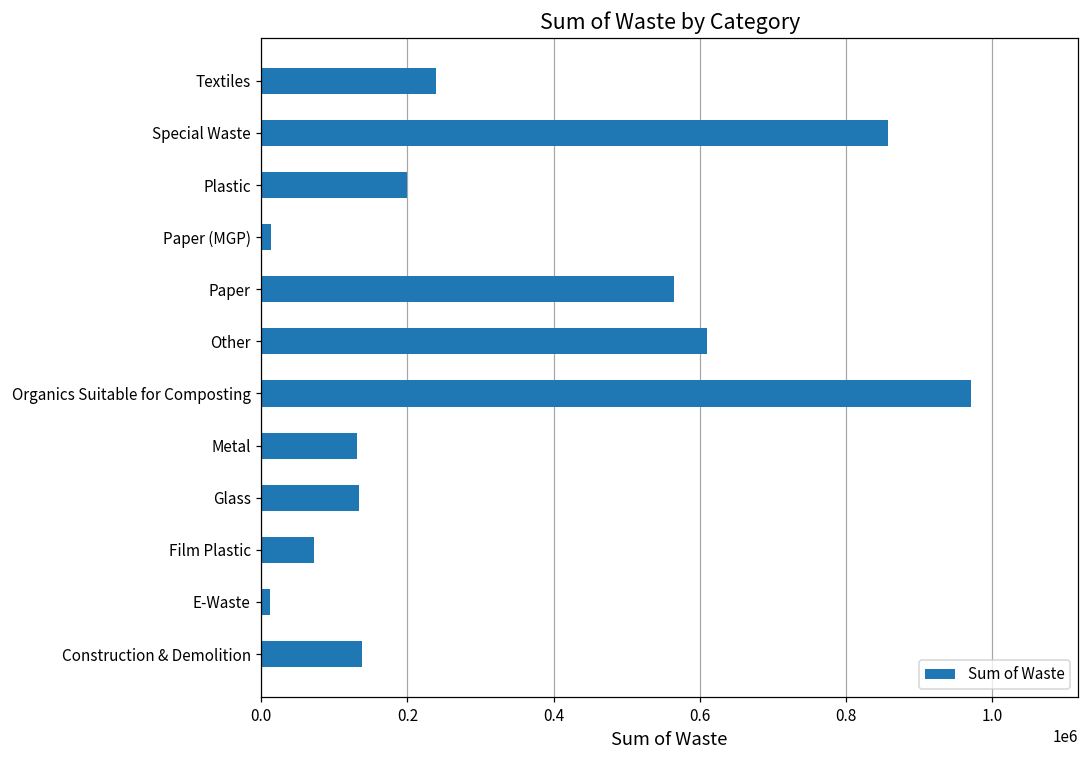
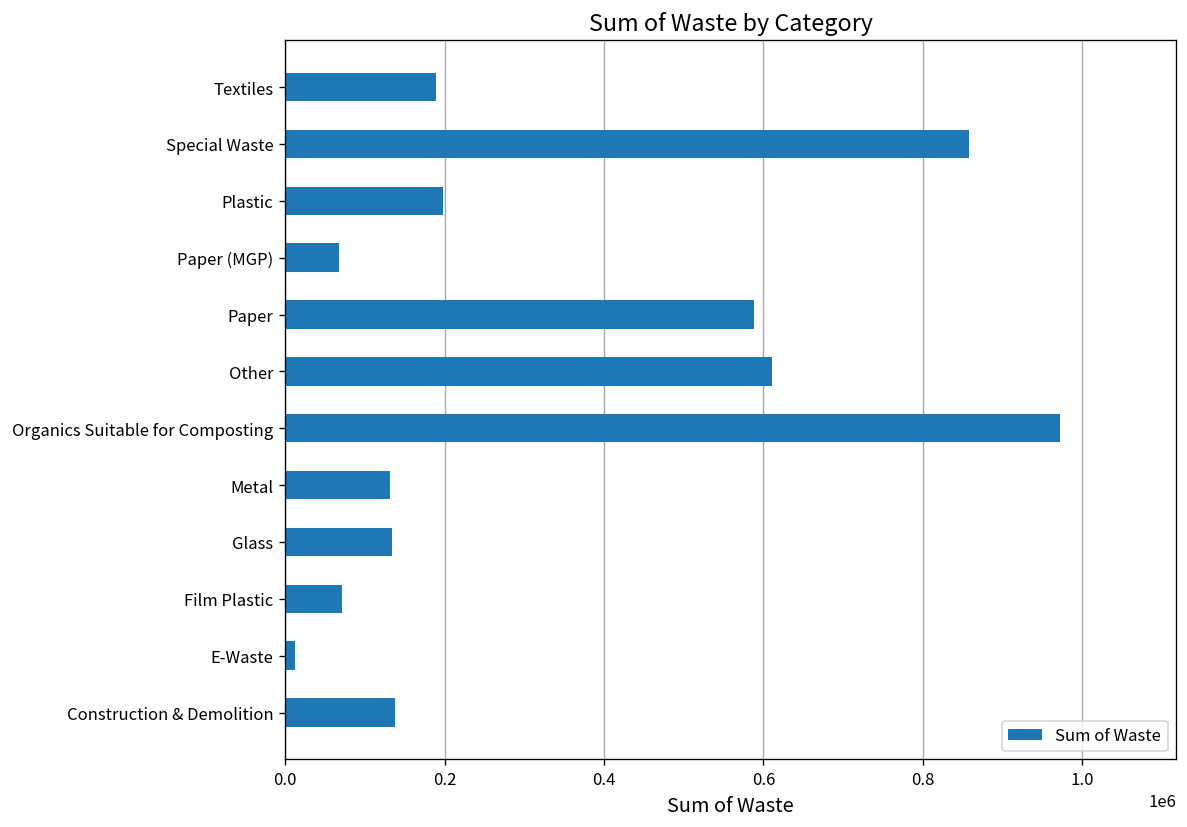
Textiles: 240000 -> 190000
Paper (MGP): 10000 -> 70000
Paper: 560000 -> 590000
